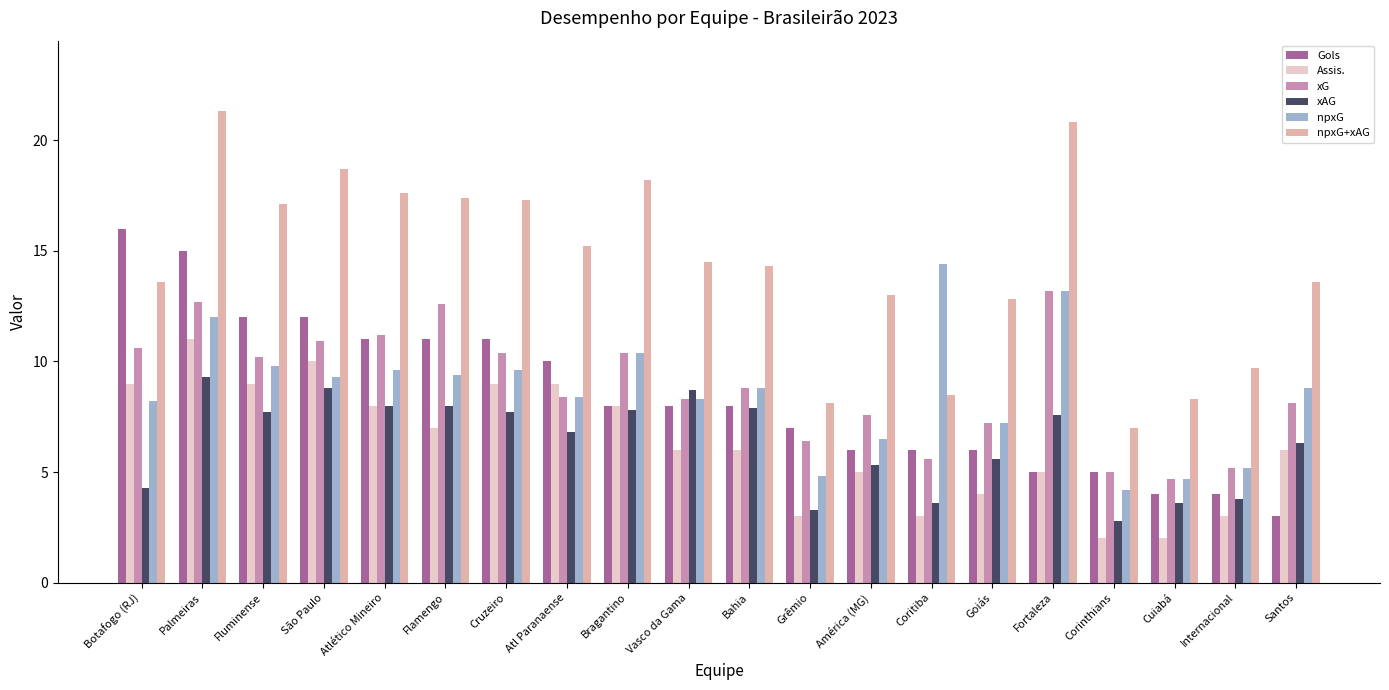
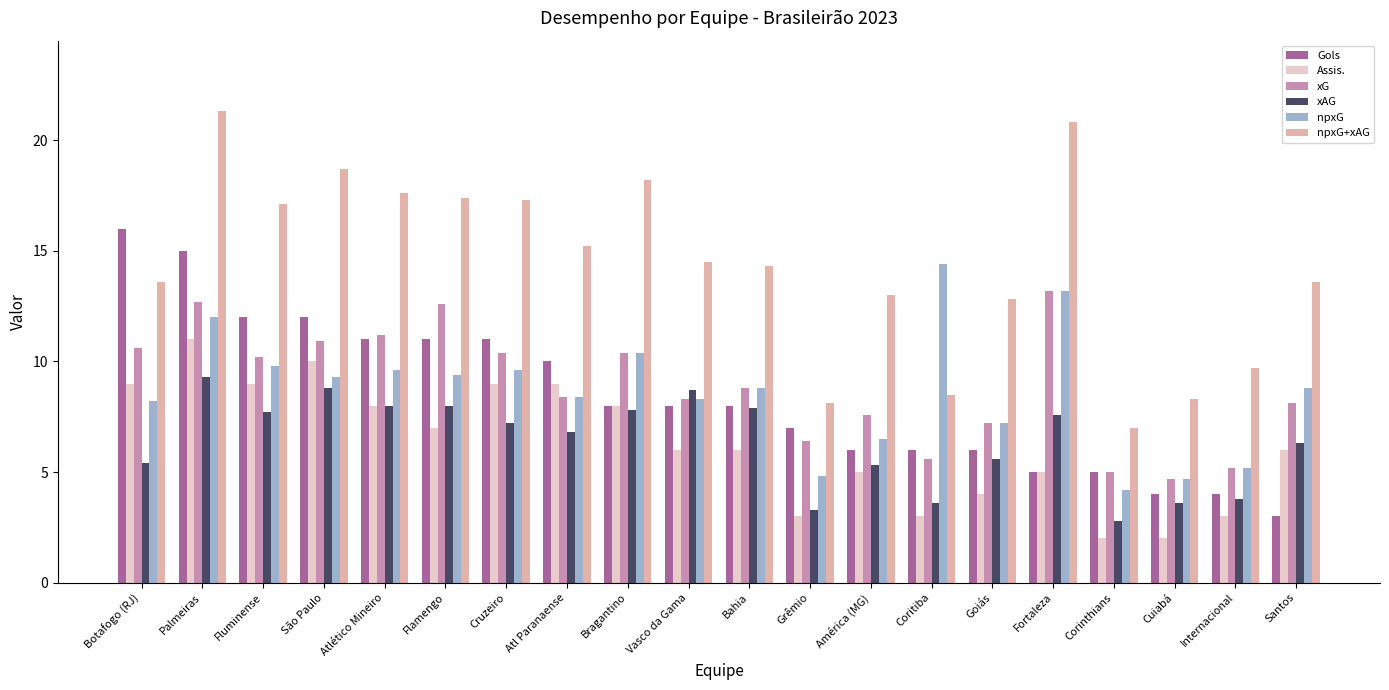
xAG, Botafogo (RJ): 4.3 -> 5.4
xAG, Cruzeiro: 7.7 -> 7.2
